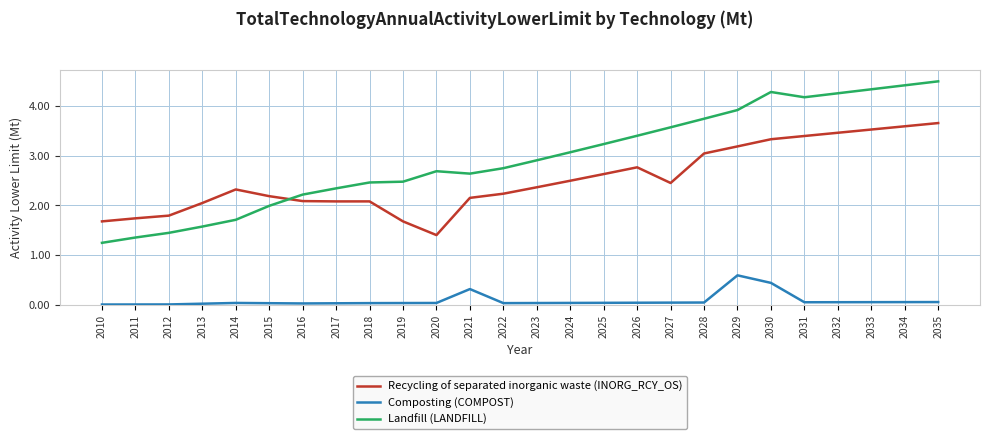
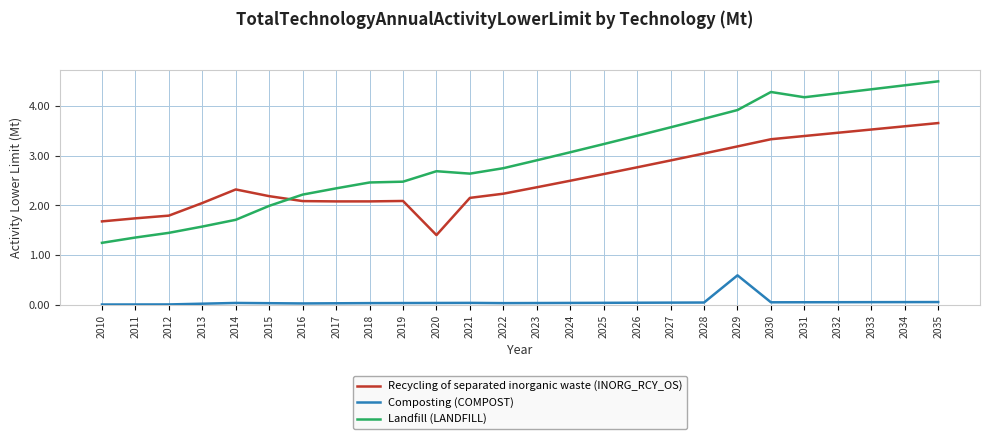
Recycling of separated inorganic waste (INORG_RCY_OS), 2019: 1.7 -> 2.1
Composting (COMPOST), 2021: 0.3 -> 0.0
Recycling of separated inorganic waste (INORG_RCY_OS), 2027: 2.5 -> 2.9
Composting (COMPOST), 2030: 0.4 -> 0.1
